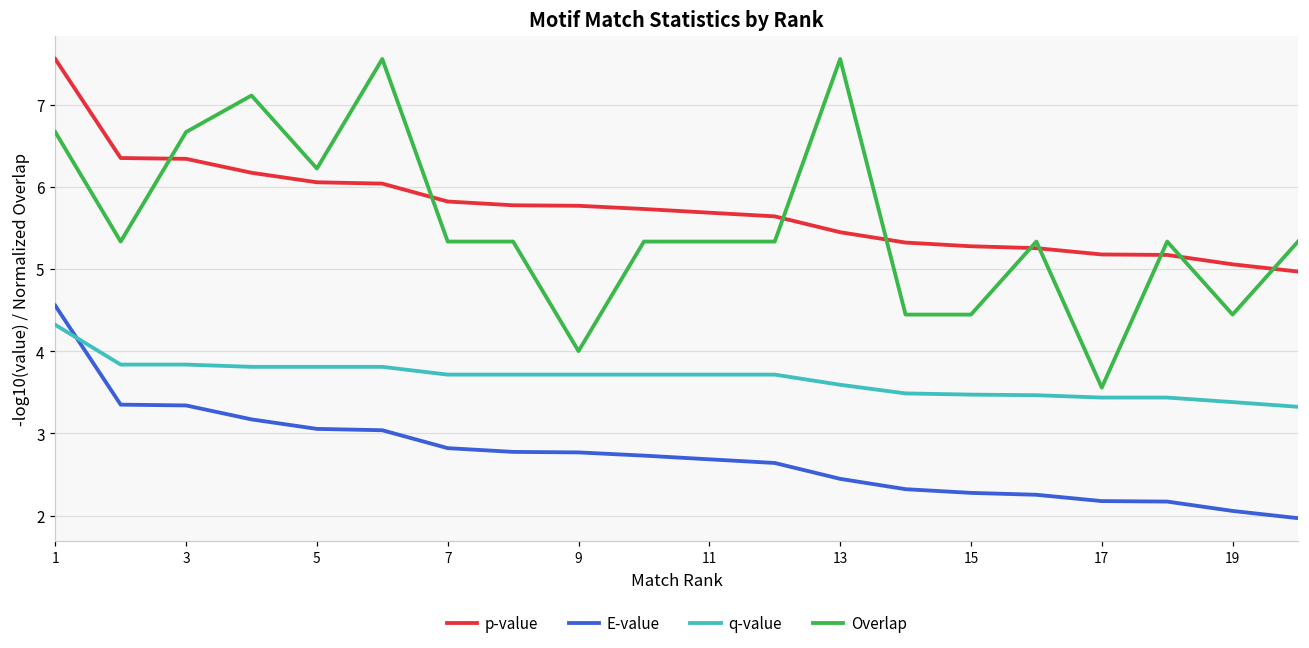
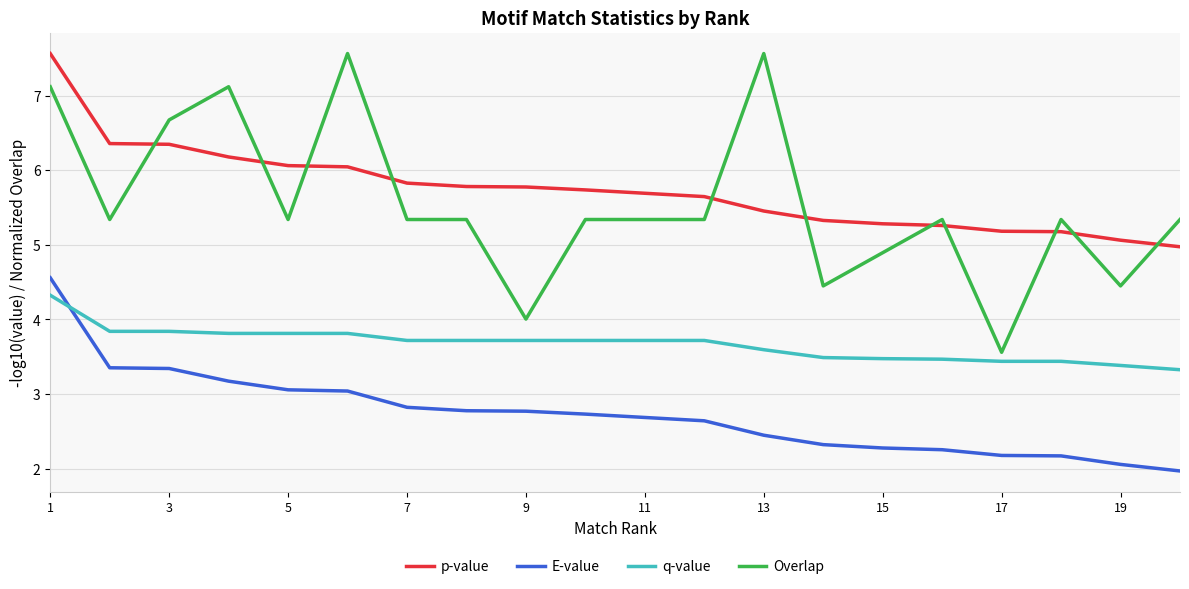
Overlap, 1: 6.7 -> 7.1
Overlap, 5: 6.2 -> 5.3
Overlap, 15: 4.4 -> 4.9
